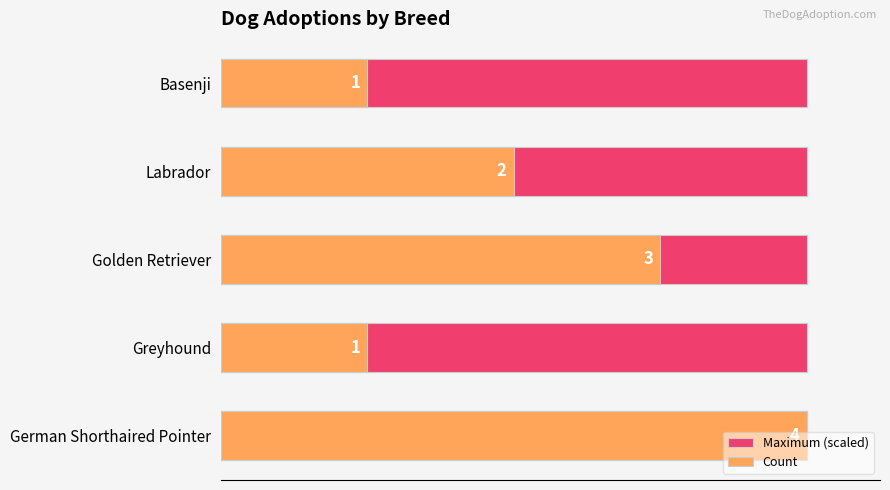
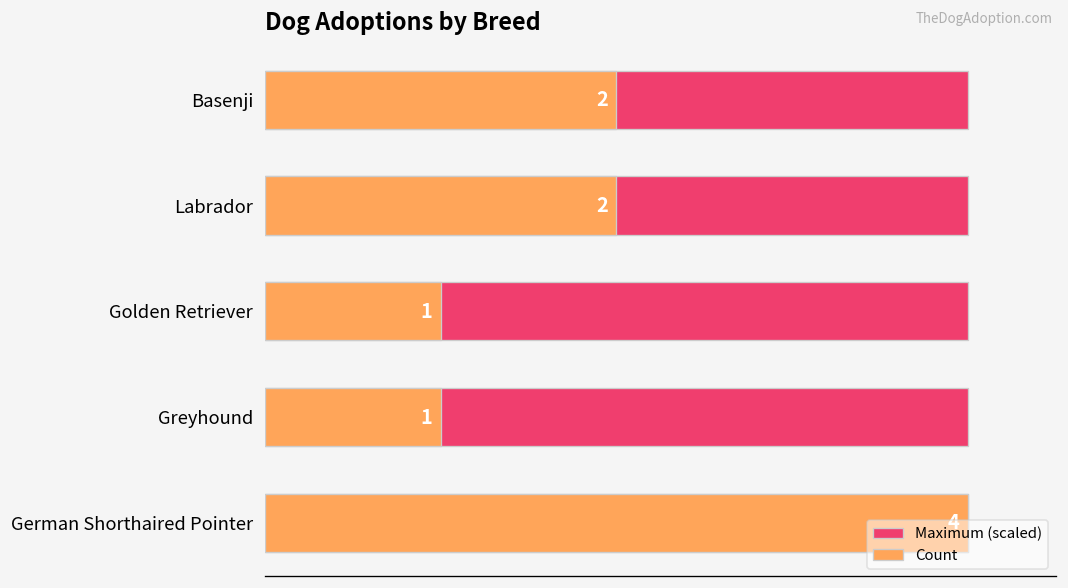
Count, Basenji: 1 -> 2
Count, Golden Retriever: 3 -> 1
